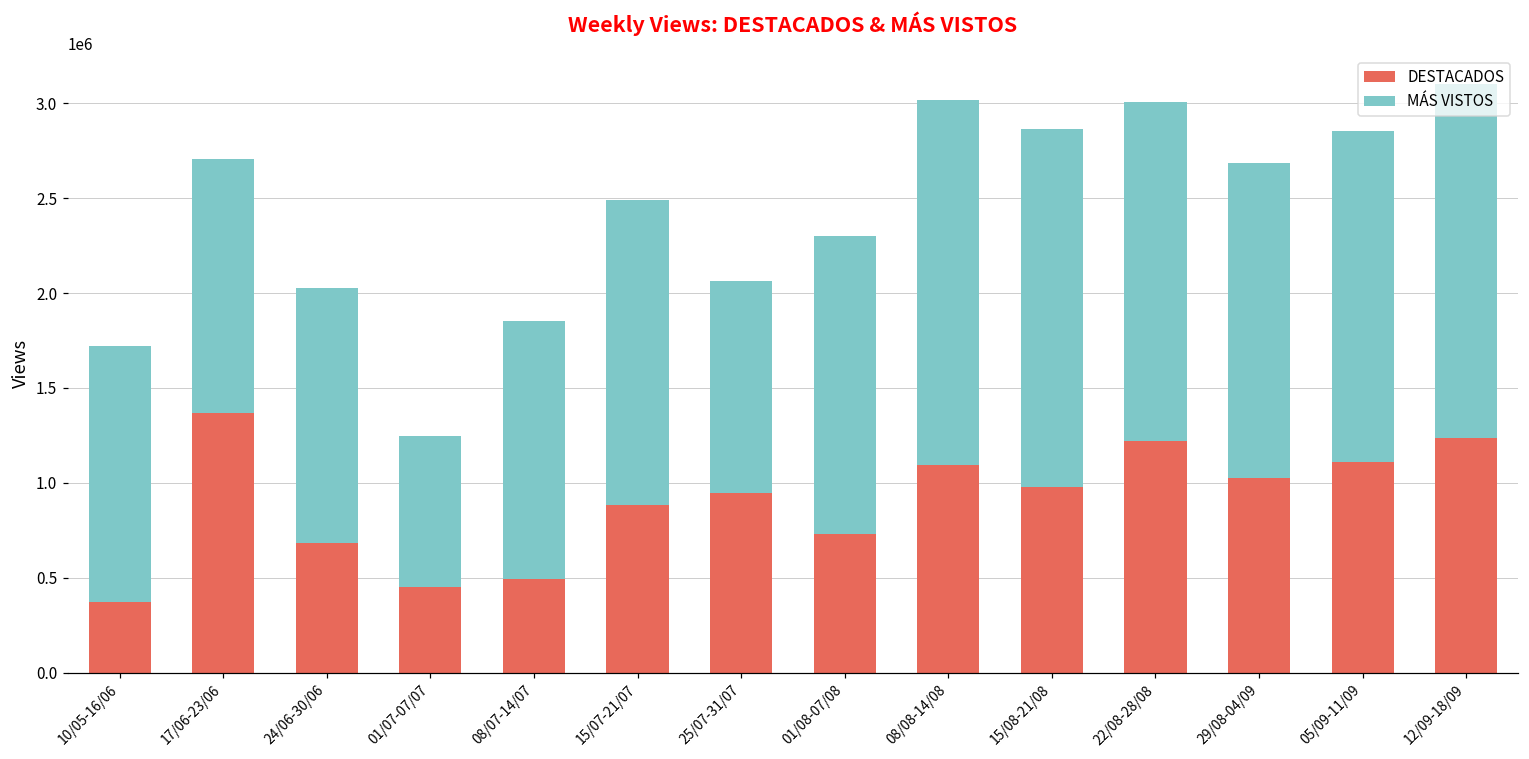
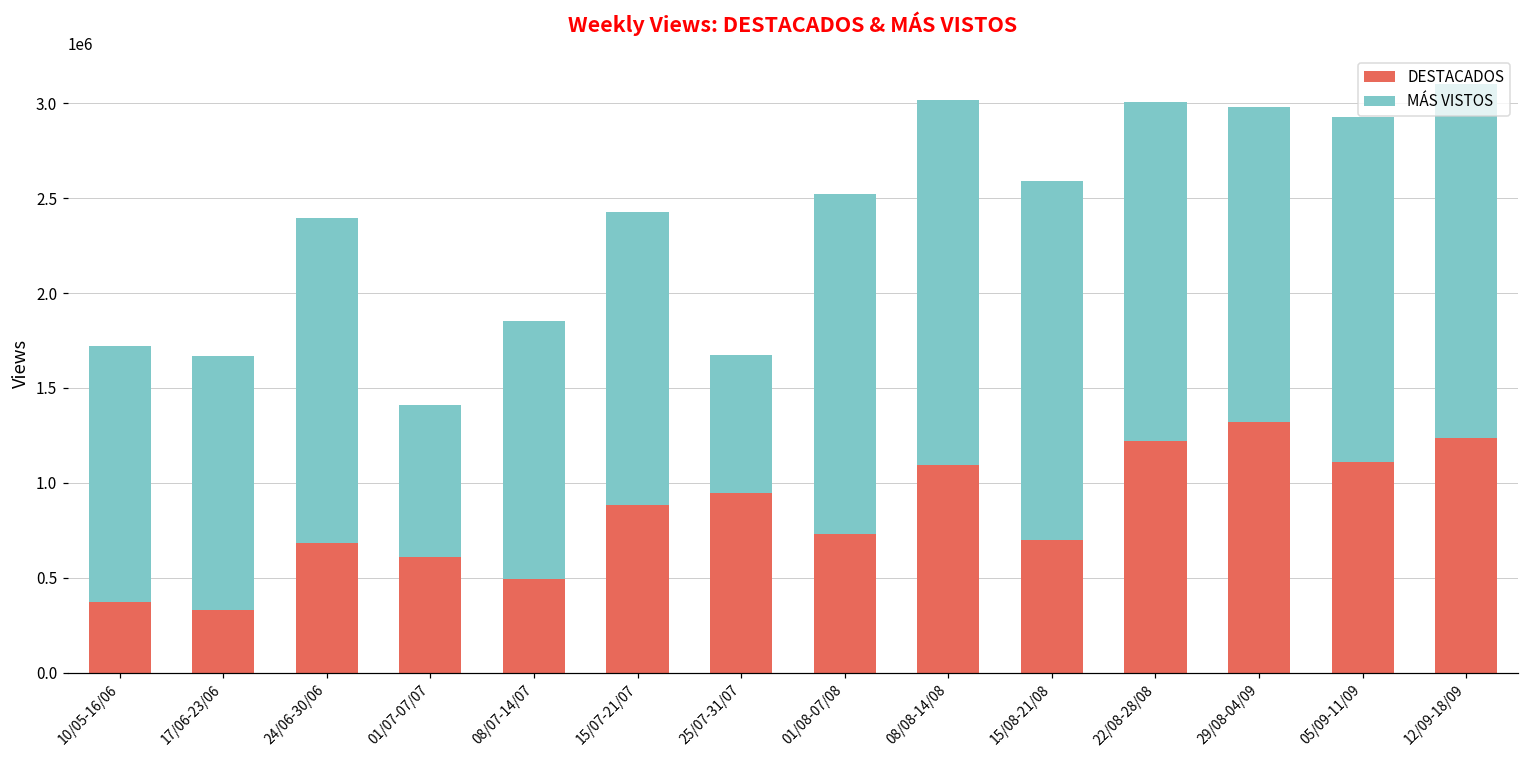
DESTACADOS, 17/06-23/06: 1370000 -> 330000
MÁS VISTOS, 24/06-30/06: 1340000 -> 1710000
DESTACADOS, 01/07-07/07: 450000 -> 610000
MÁS VISTOS, 15/07-21/07: 1610000 -> 1550000
MÁS VISTOS, 25/07-31/07: 1120000 -> 730000
MÁS VISTOS, 01/08-07/08: 1570000 -> 1800000
DESTACADOS, 15/08-21/08: 980000 -> 700000
DESTACADOS, 29/08-04/09: 1020000 -> 1320000
MÁS VISTOS, 05/09-11/09: 1740000 -> 1820000
